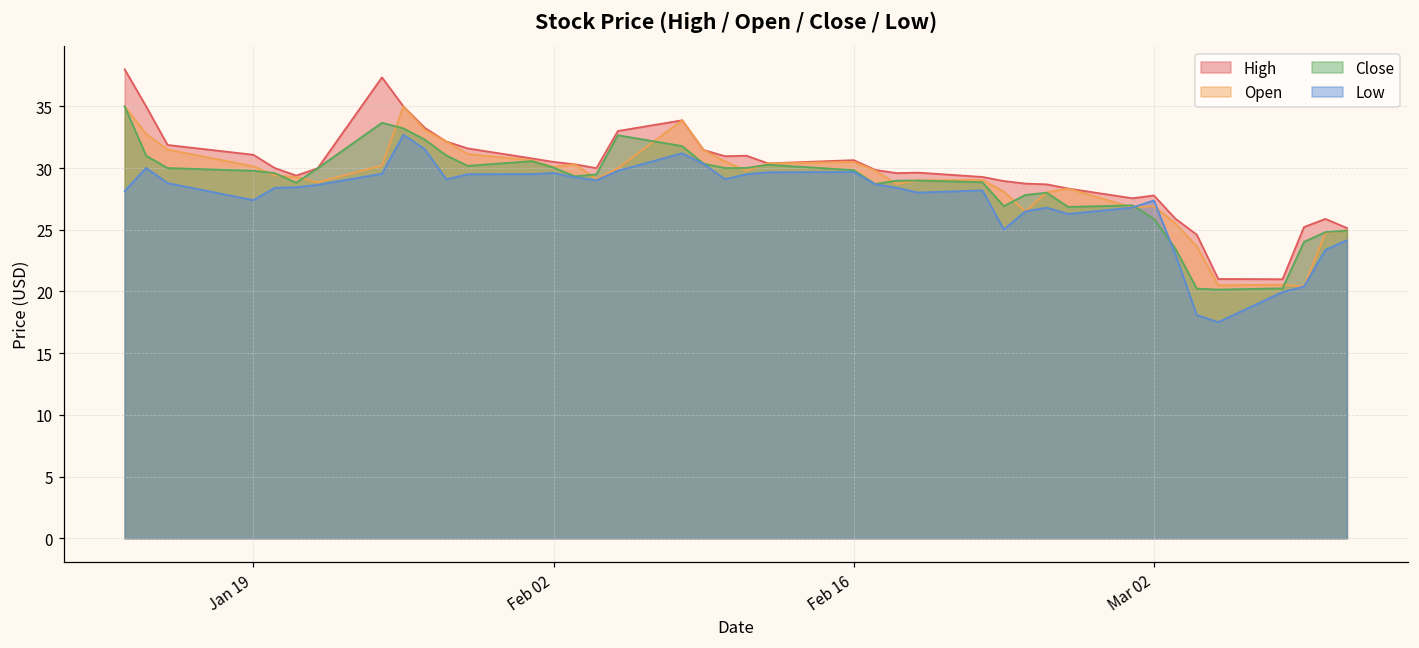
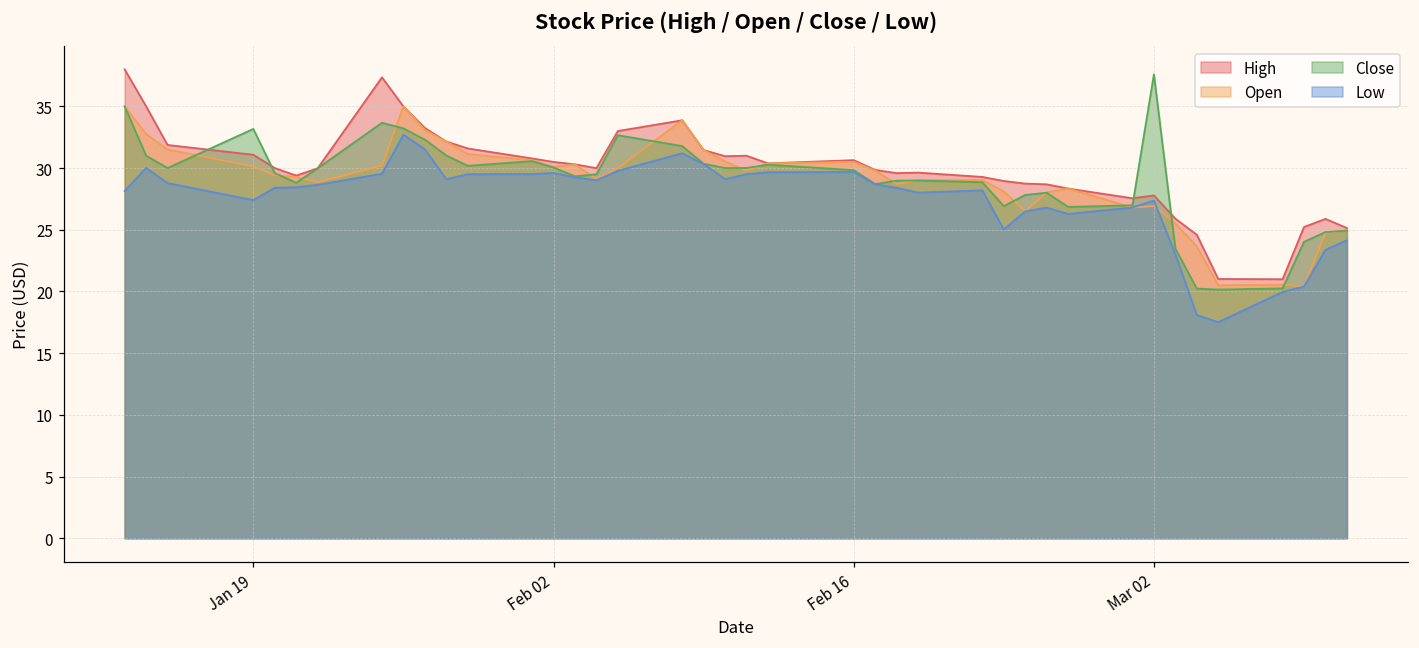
Close, Jan 19: 29.8 -> 33.2
Close, Mar 02: 25.9 -> 37.6
